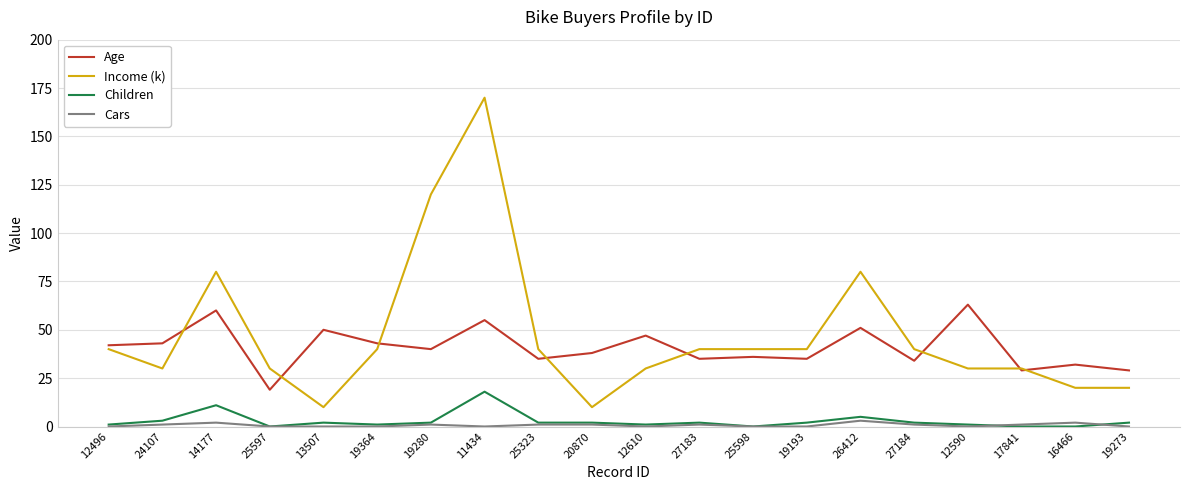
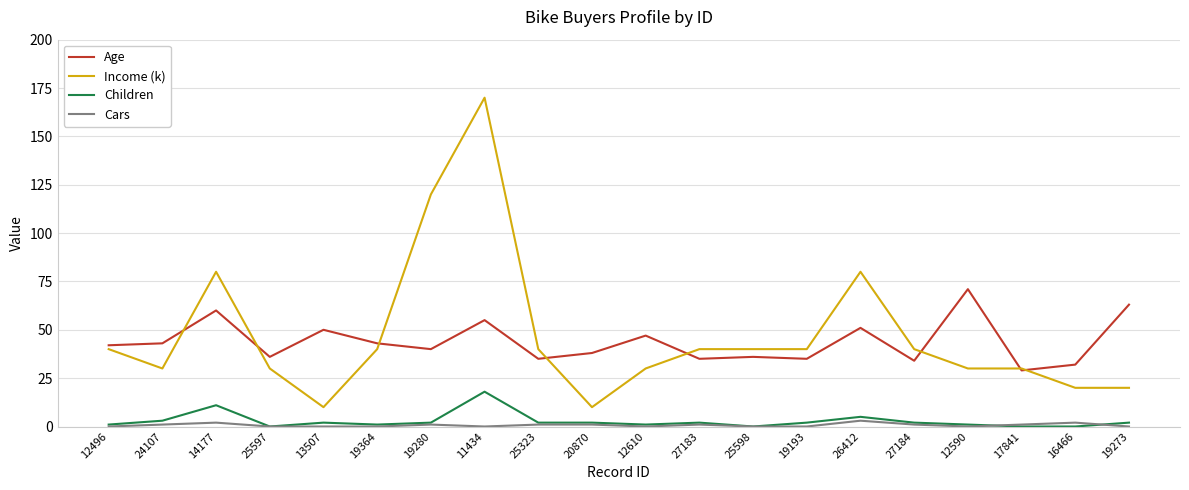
Age, 25597: 19 -> 36
Age, 12590: 63 -> 71
Age, 19273: 29 -> 63
